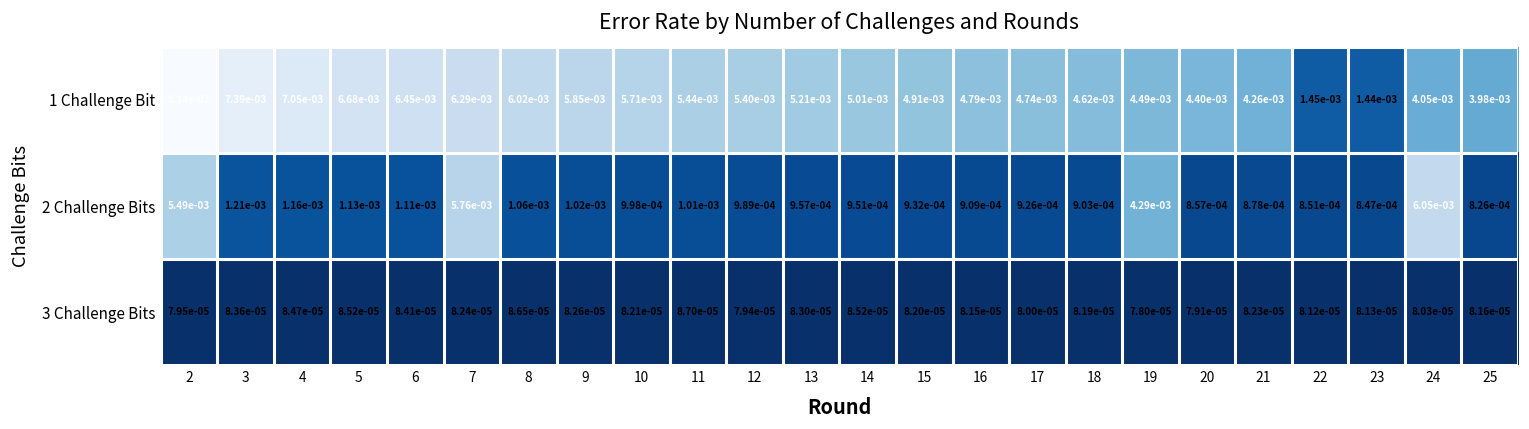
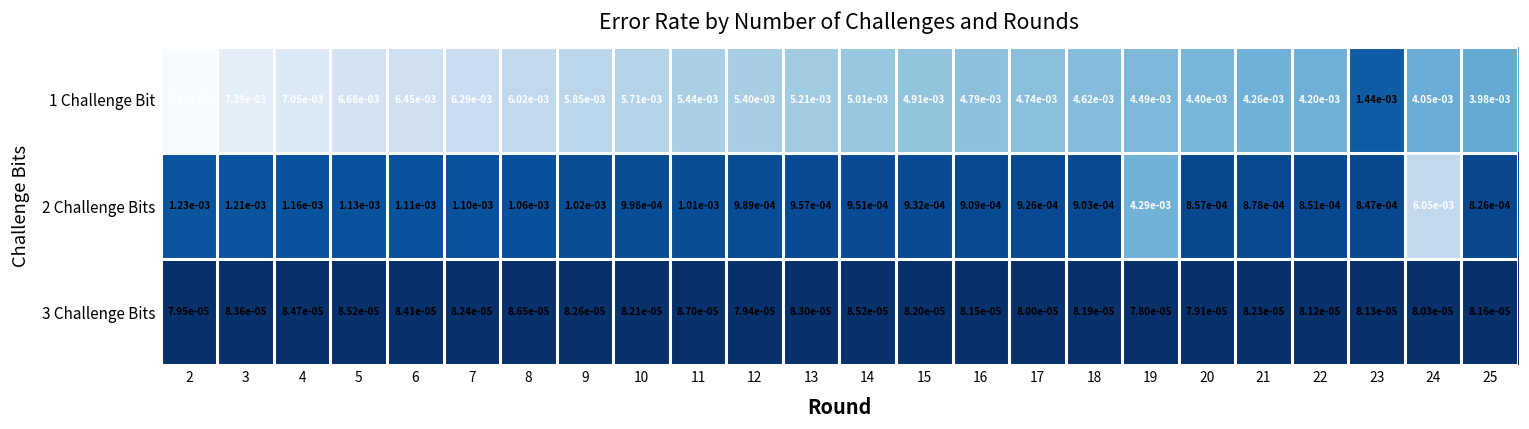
1 Challenge Bit, 22: 1.45e-03 -> 4.20e-03
2 Challenge Bits, 2: 5.49e-03 -> 1.23e-03
2 Challenge Bits, 7: 5.76e-03 -> 1.10e-03
